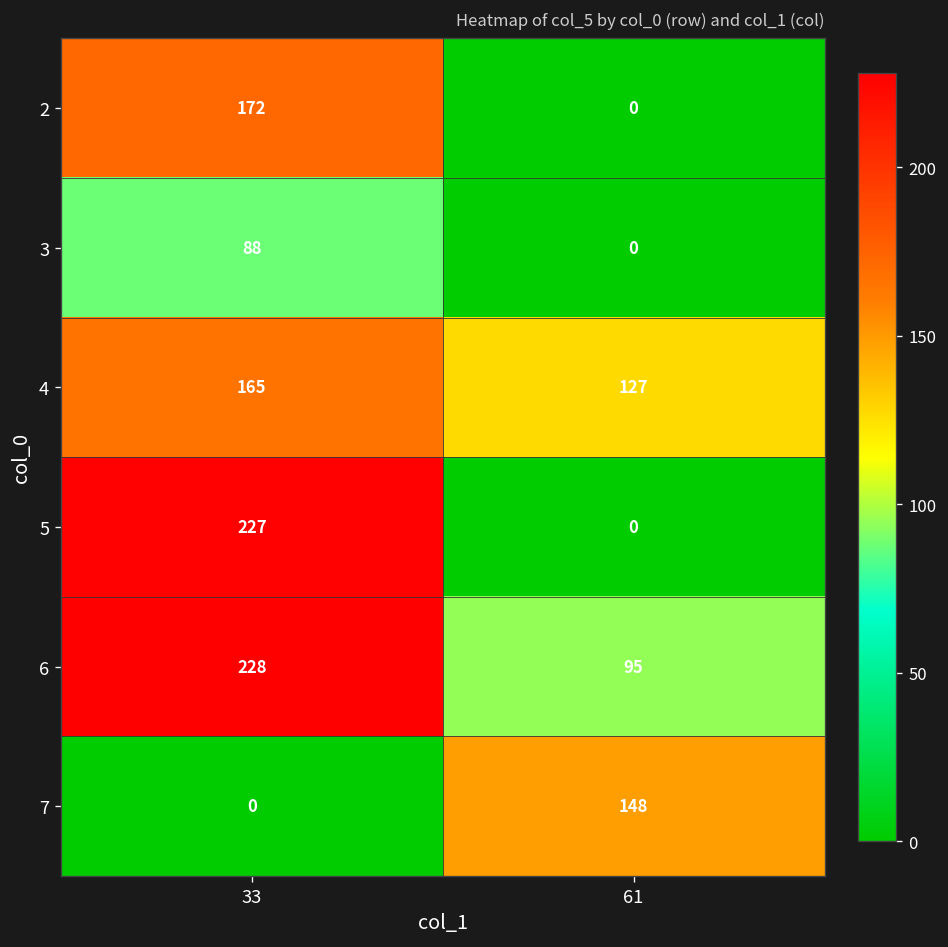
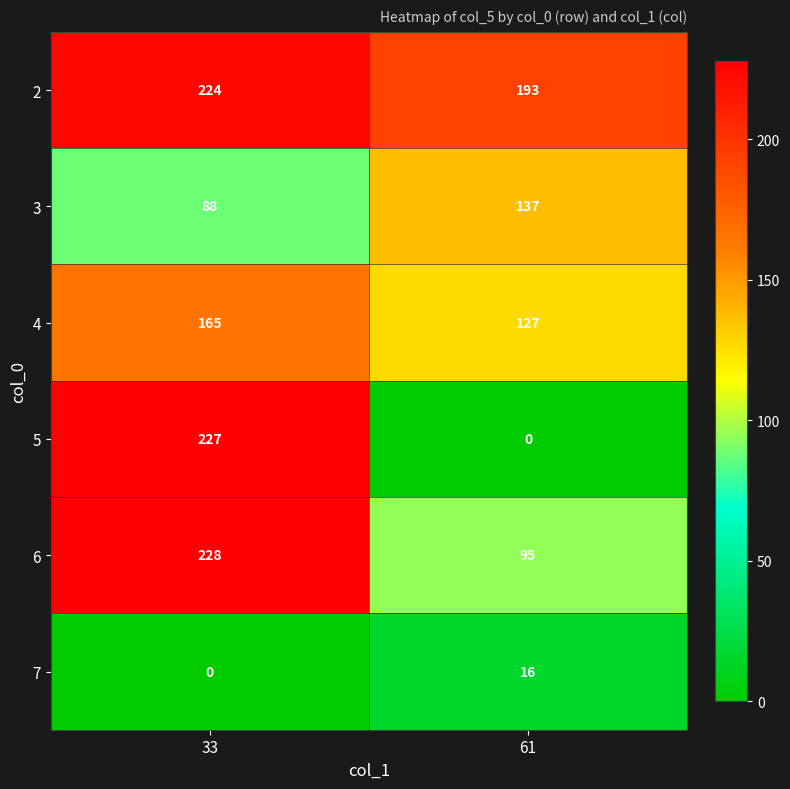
2, 33: 172 -> 224
2, 61: 0 -> 193
3, 61: 0 -> 137
7, 61: 148 -> 16
